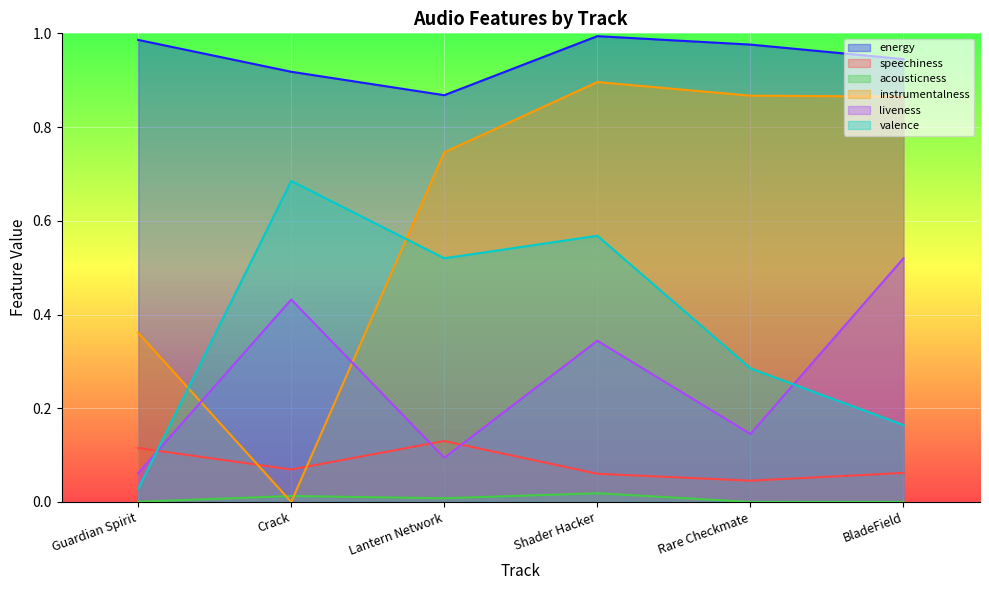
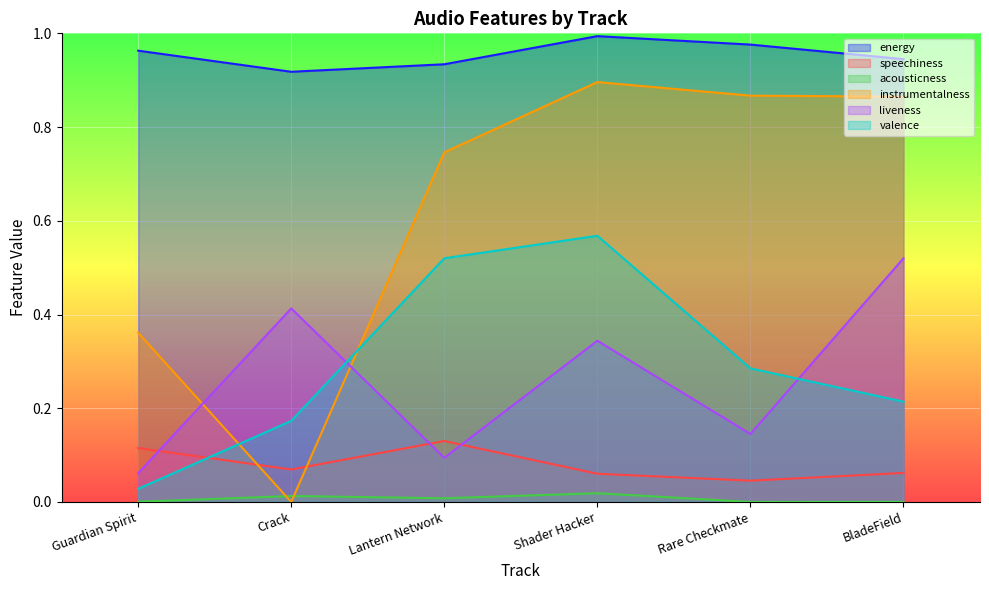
energy, Guardian Spirit: 0.99 -> 0.96
liveness, Crack: 0.43 -> 0.41
valence, Crack: 0.69 -> 0.17
energy, Lantern Network: 0.87 -> 0.93
valence, BladeField: 0.16 -> 0.21
